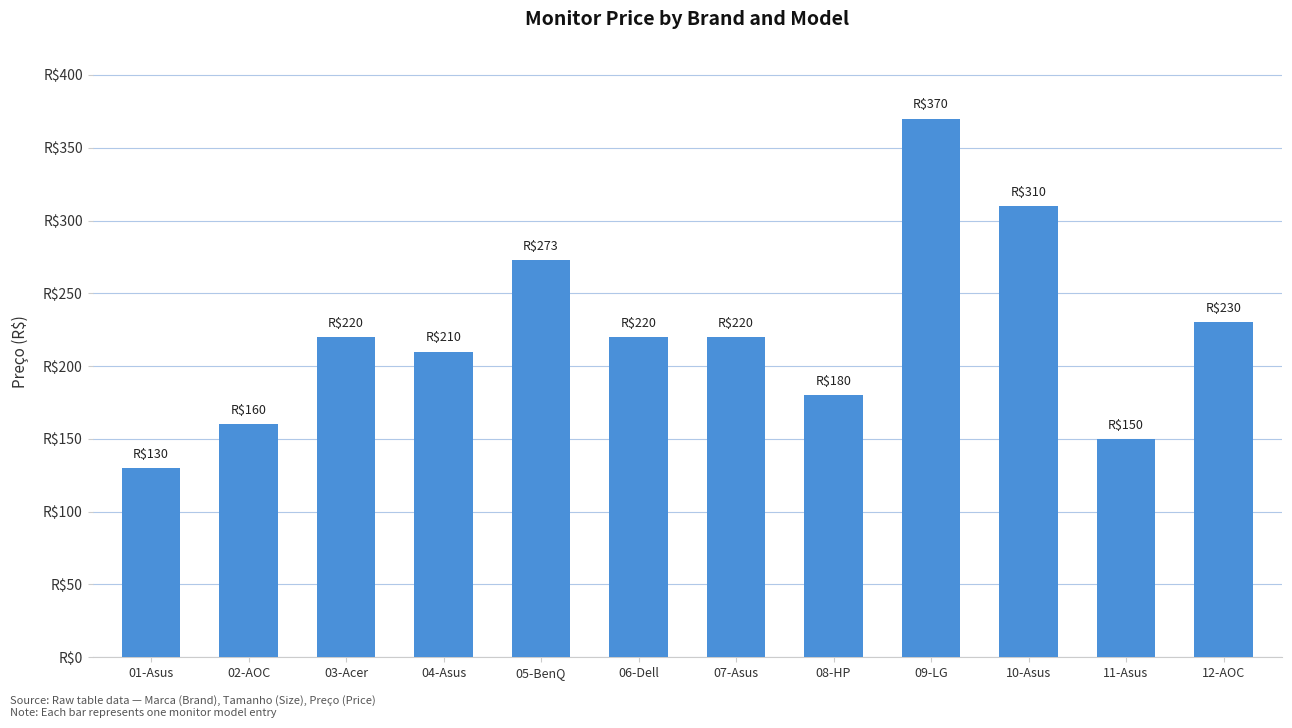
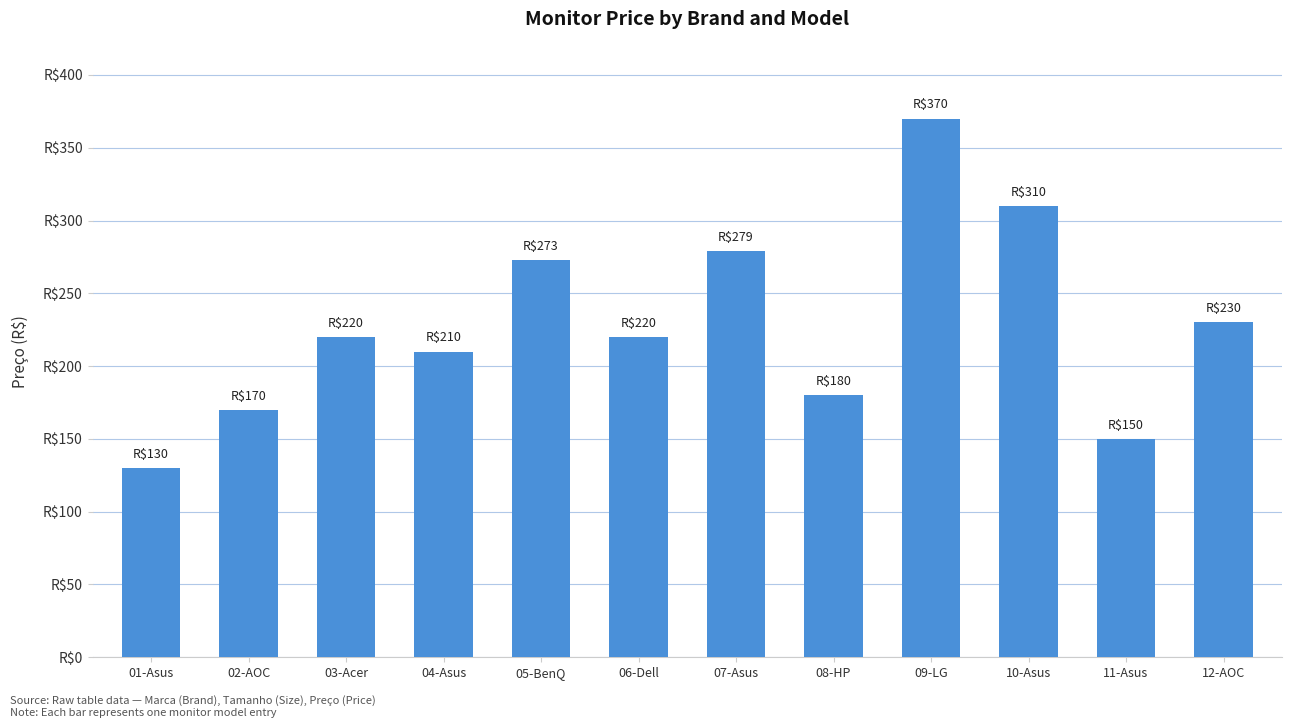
02-AOC: $160 -> $170
07-Asus: $220 -> $279
